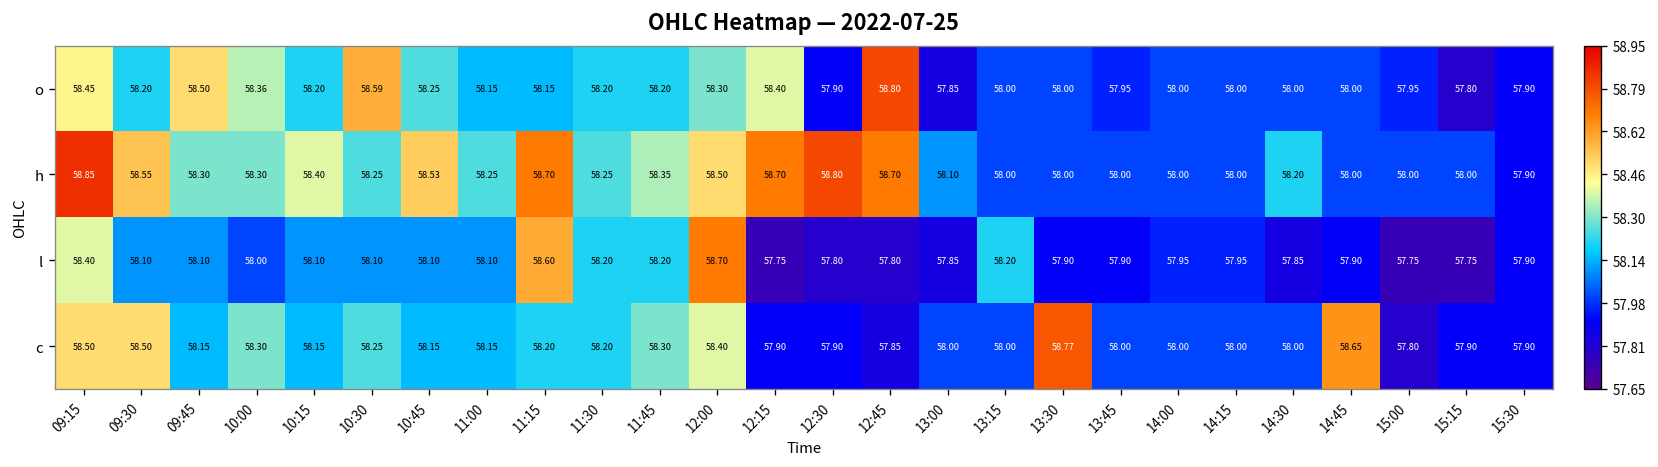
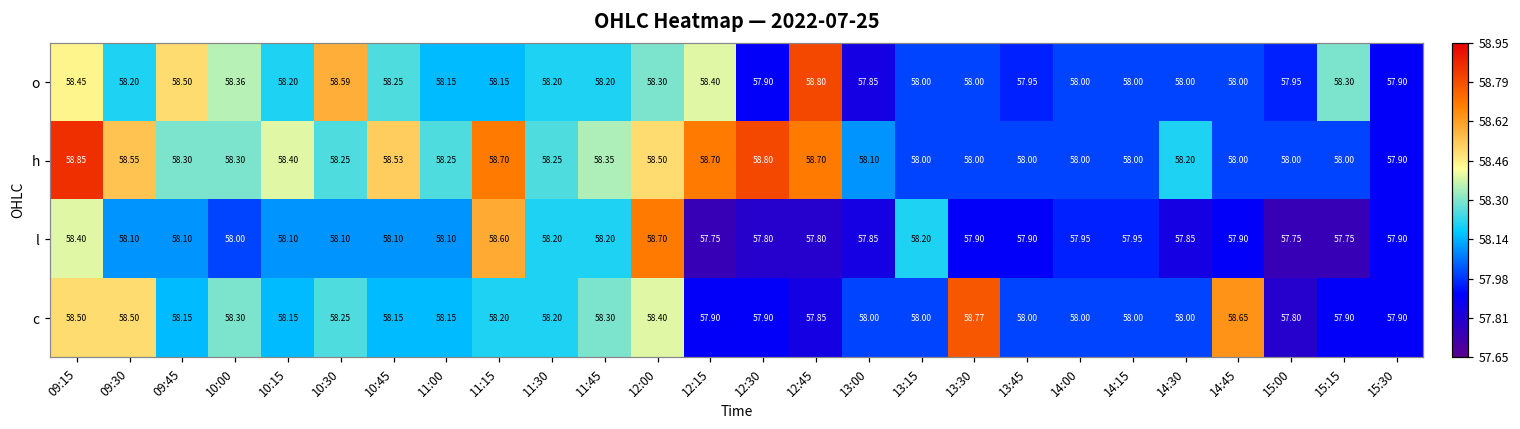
o, 15:15: 57.80 -> 58.30
